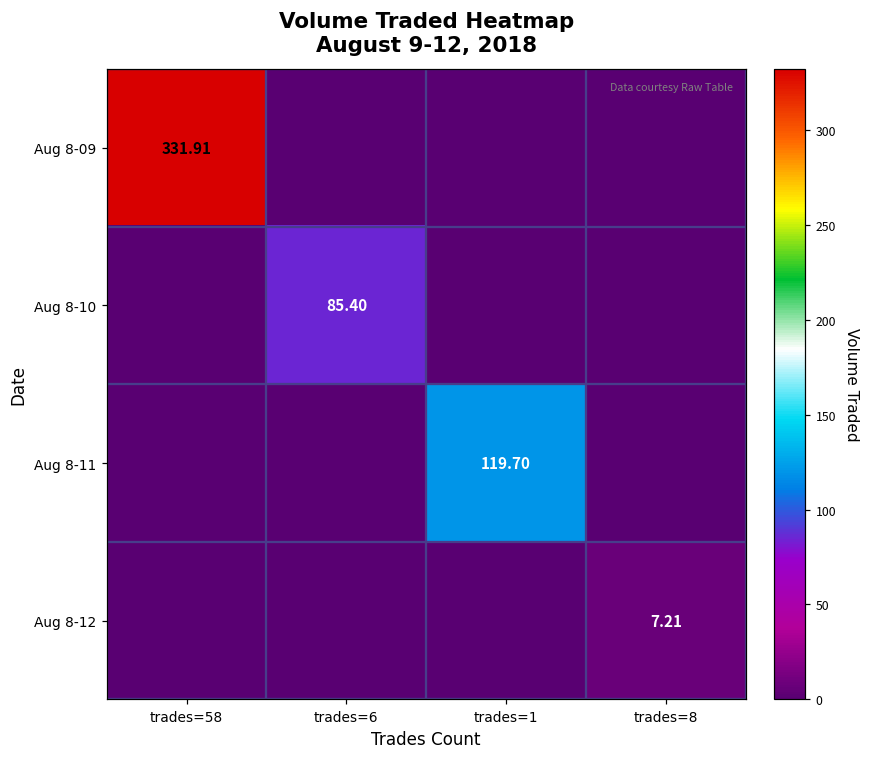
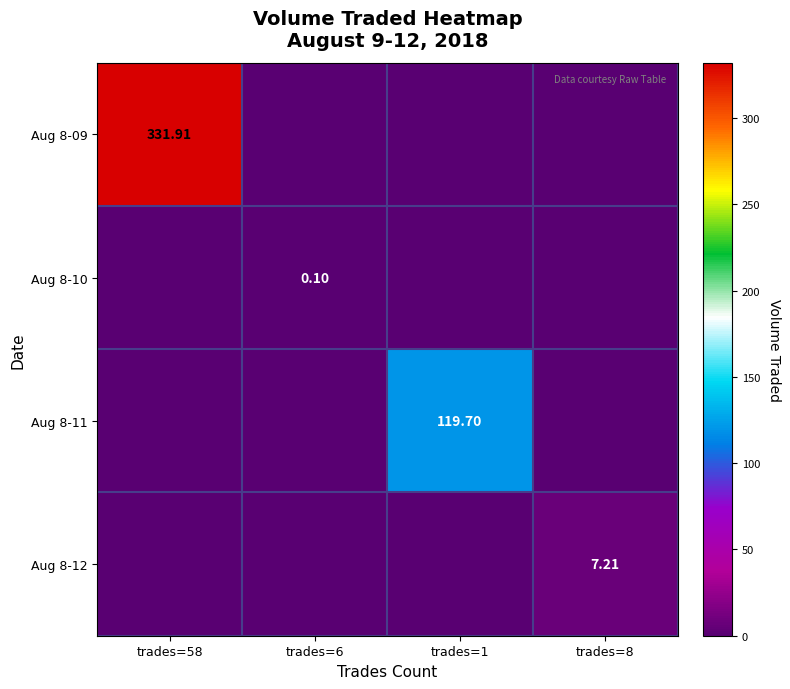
Aug 8-10, trades=6: 85.40 -> 0.10
